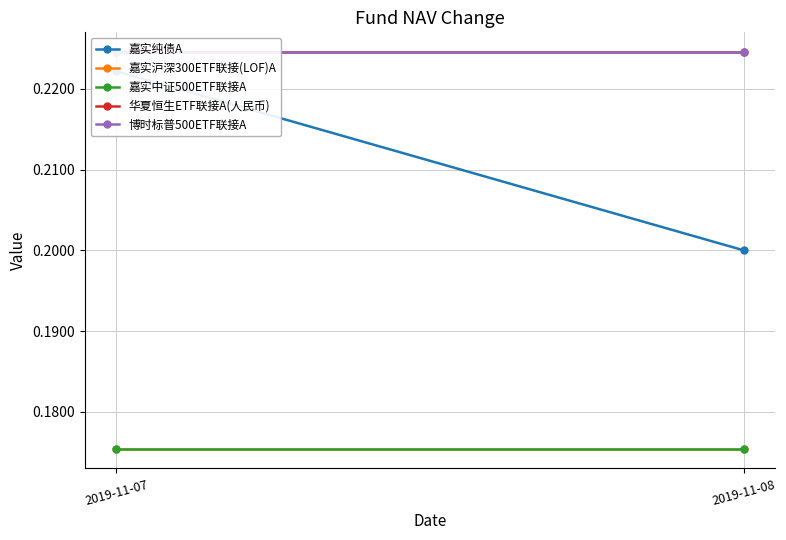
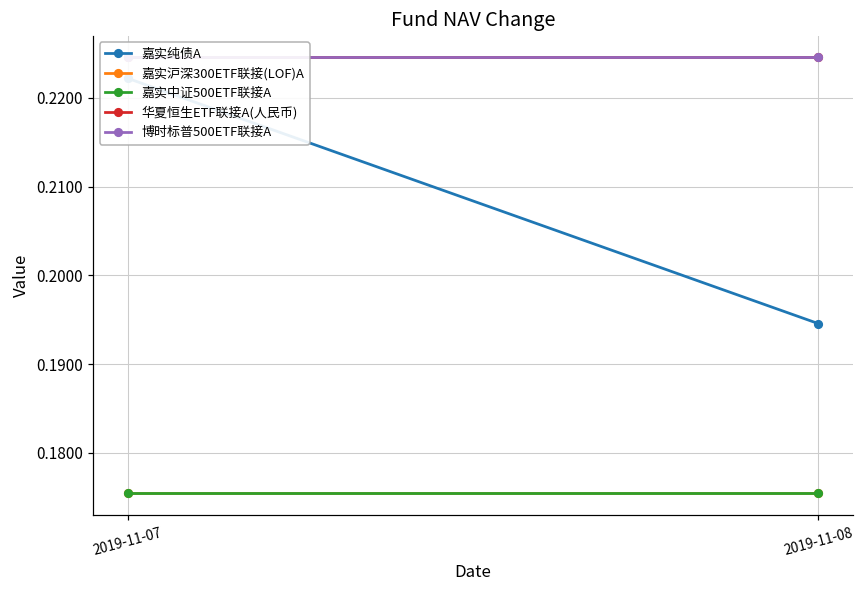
嘉实纯债A, 2019-11-08: 0.200 -> 0.195
